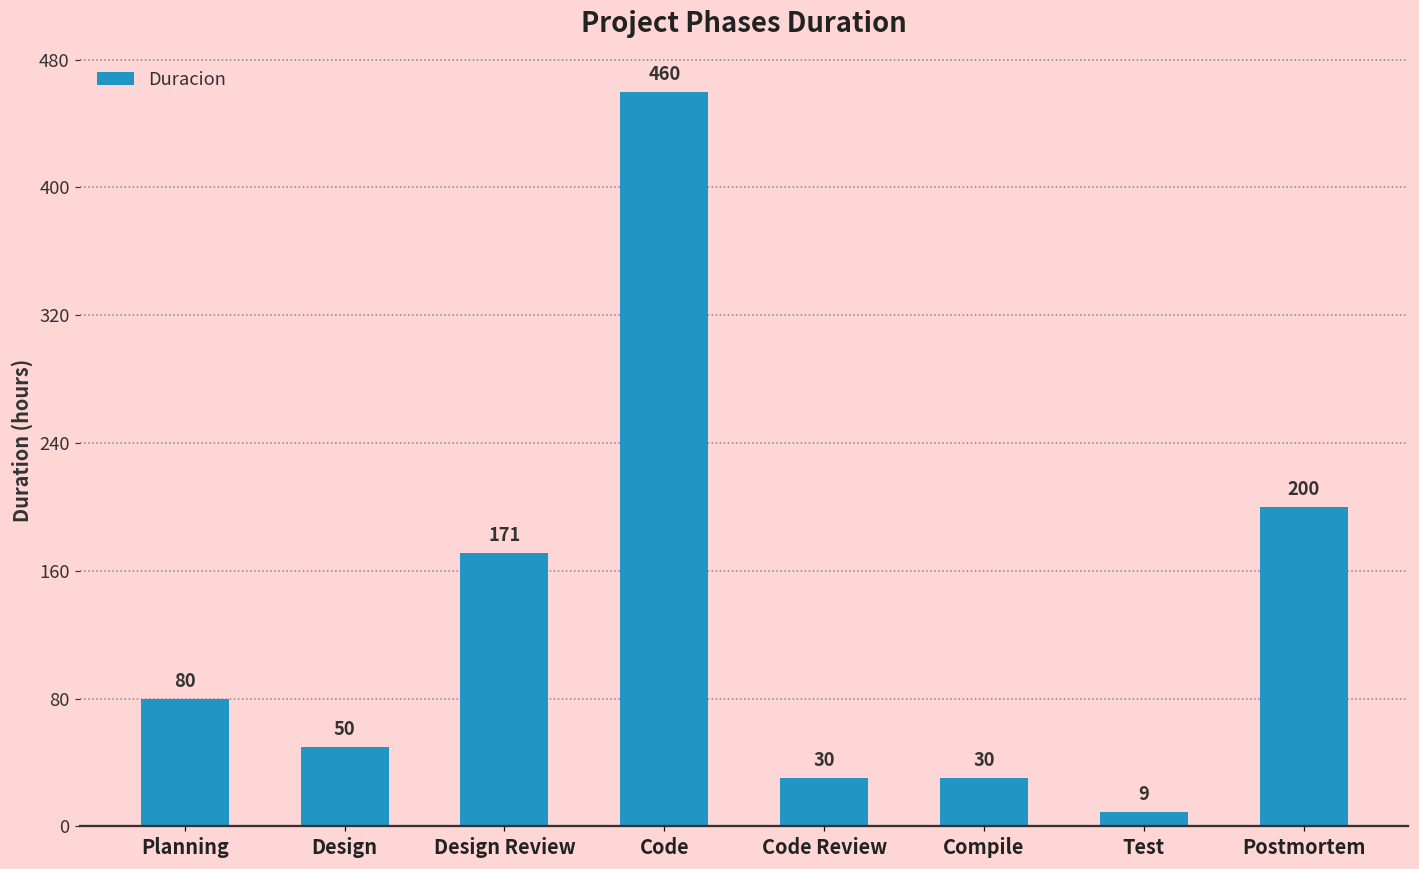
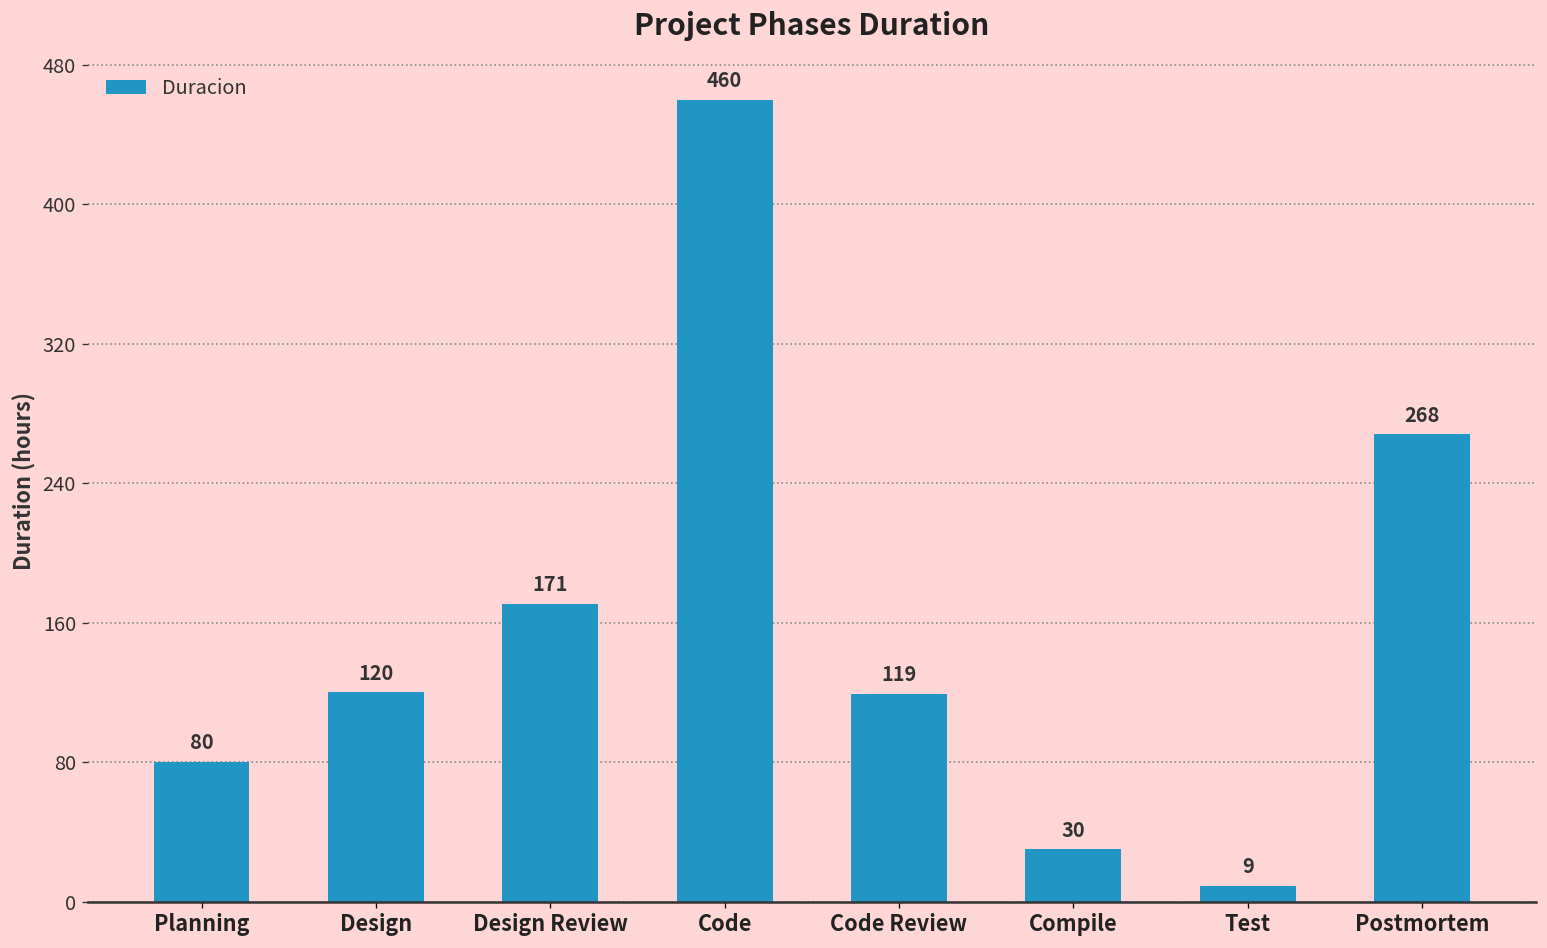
Design: 50 -> 120
Code Review: 30 -> 119
Postmortem: 200 -> 268
